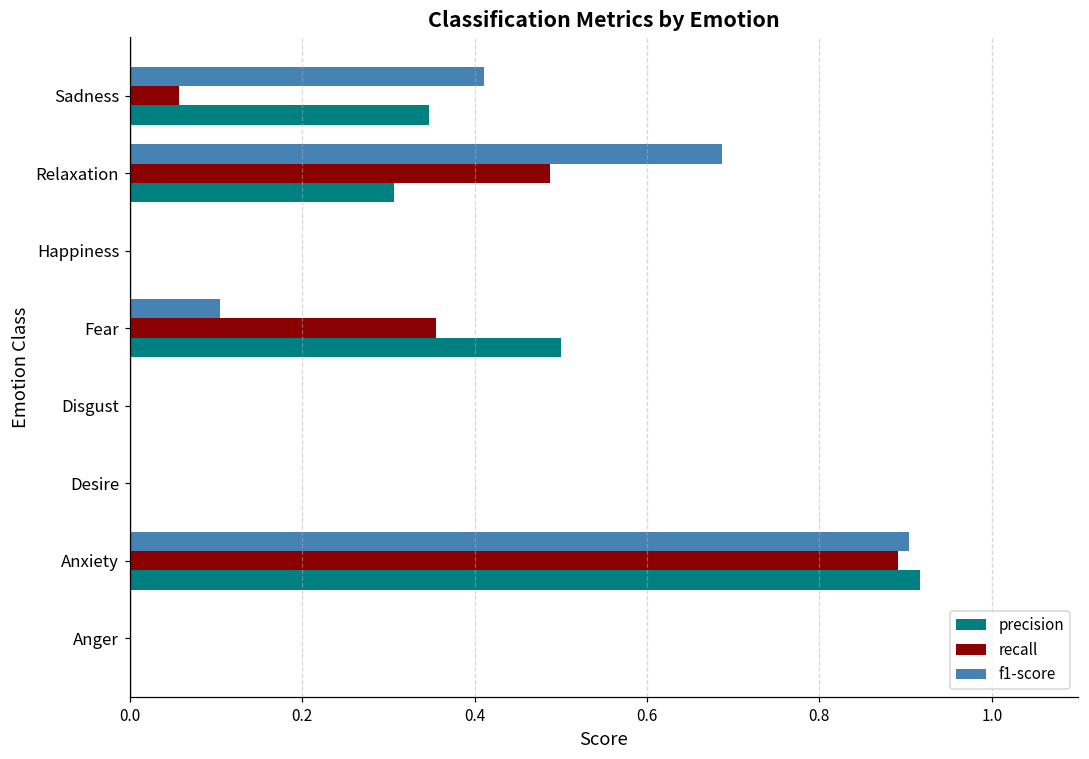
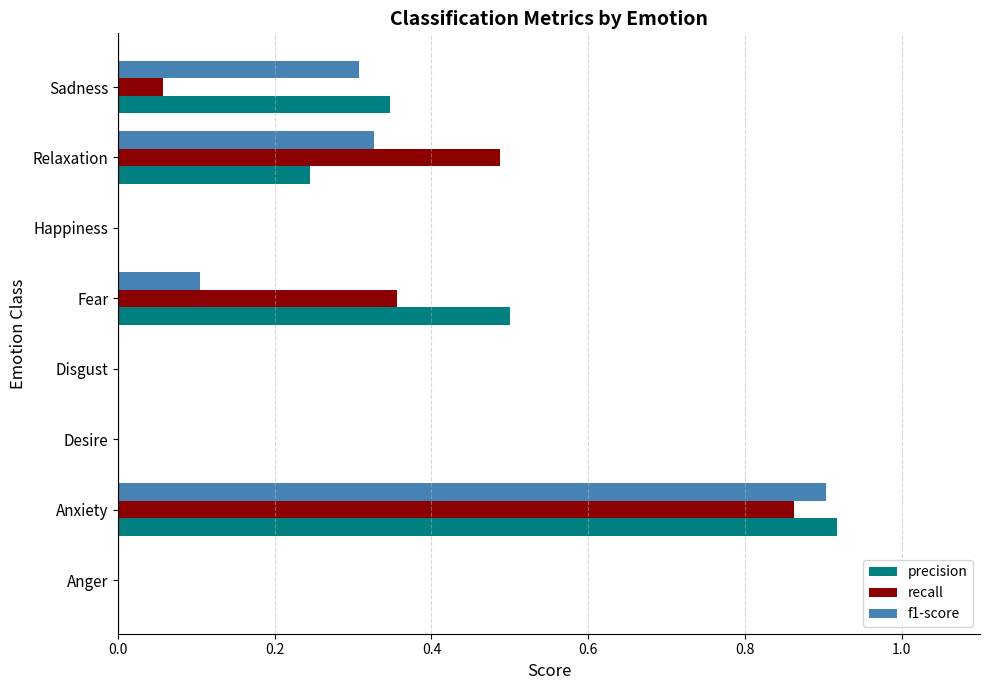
f1-score, Sadness: 0.41 -> 0.31
f1-score, Relaxation: 0.69 -> 0.33
precision, Relaxation: 0.31 -> 0.25
recall, Anxiety: 0.89 -> 0.86
